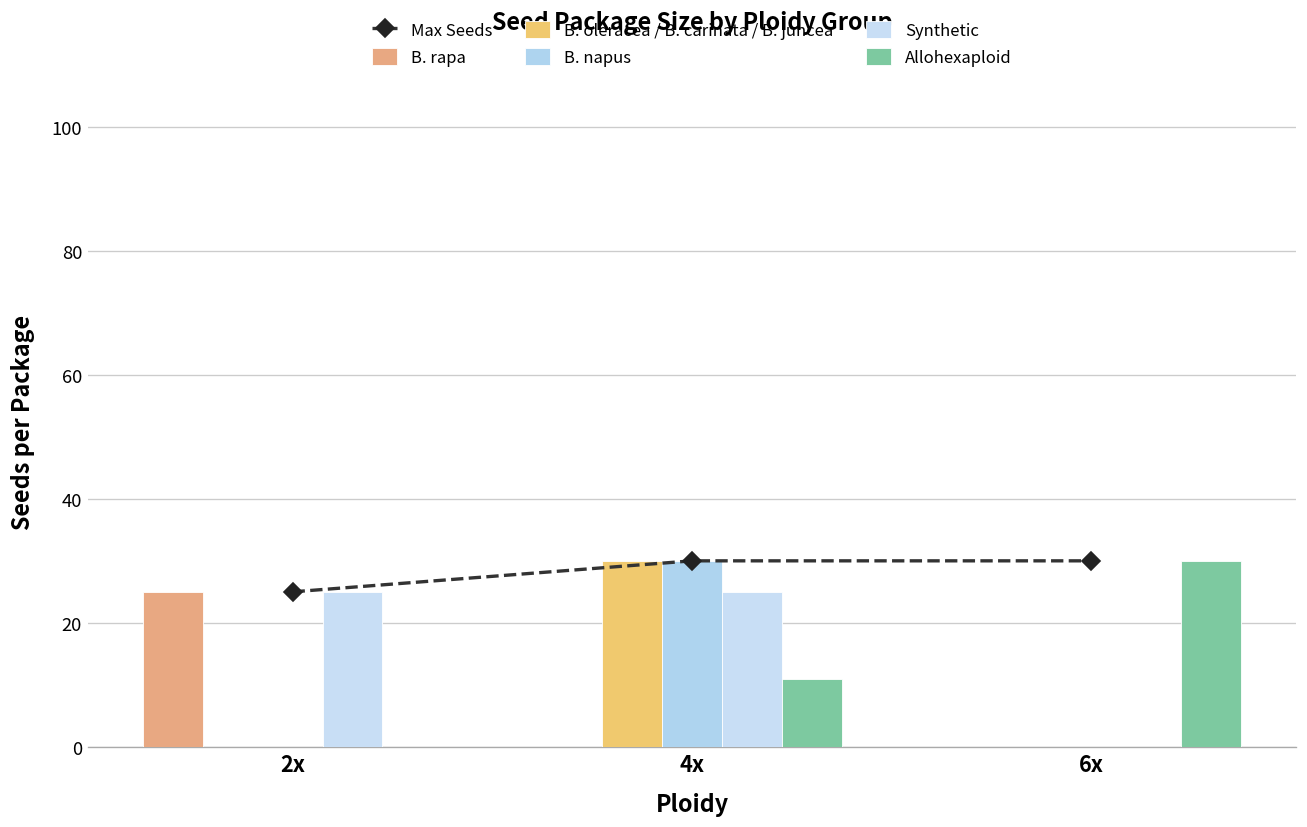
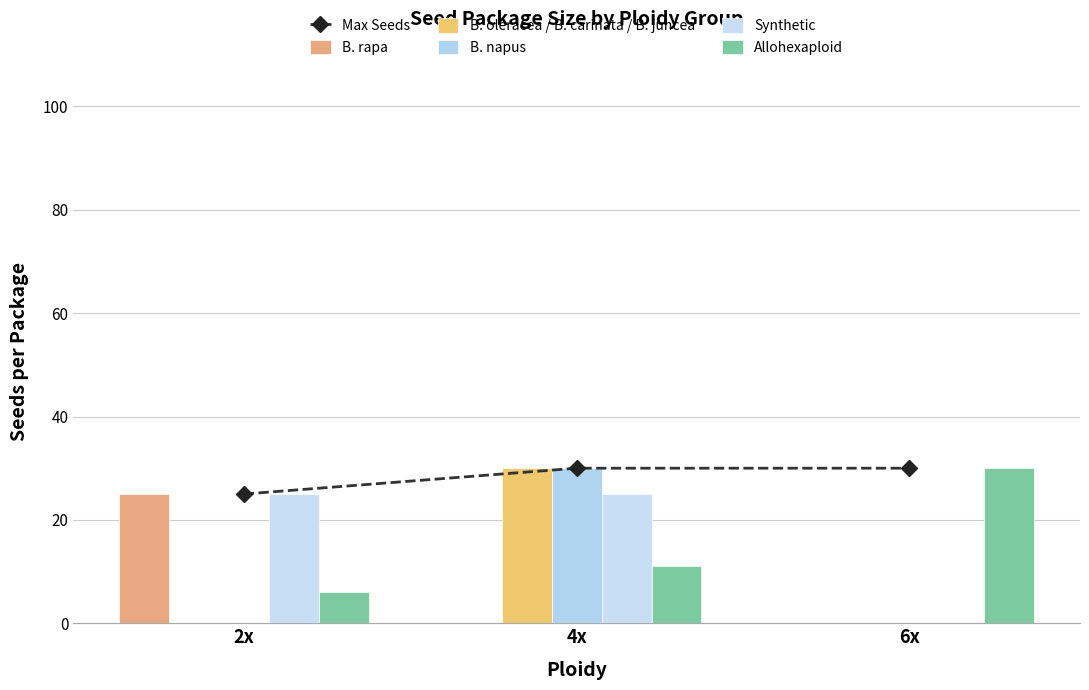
Allohexaploid, 2x: 0 -> 6
